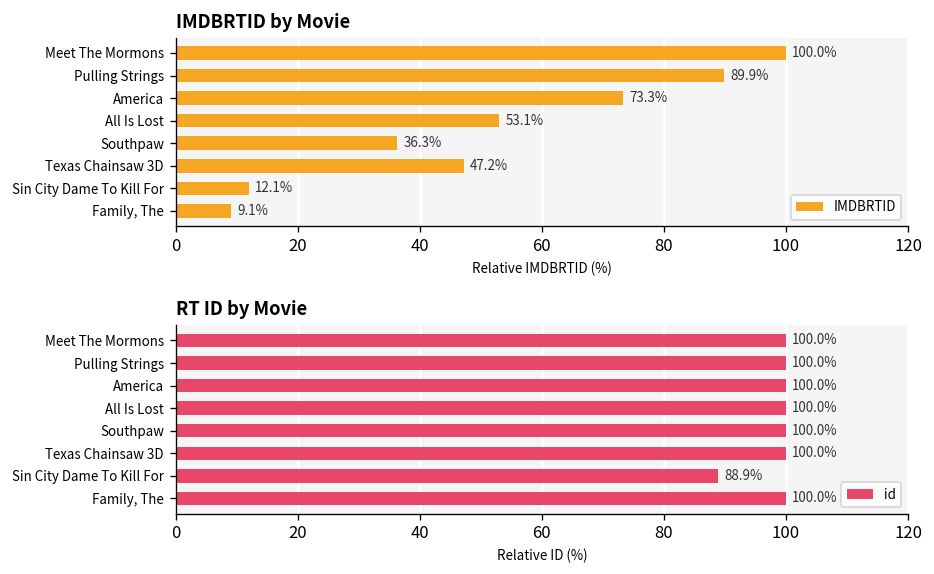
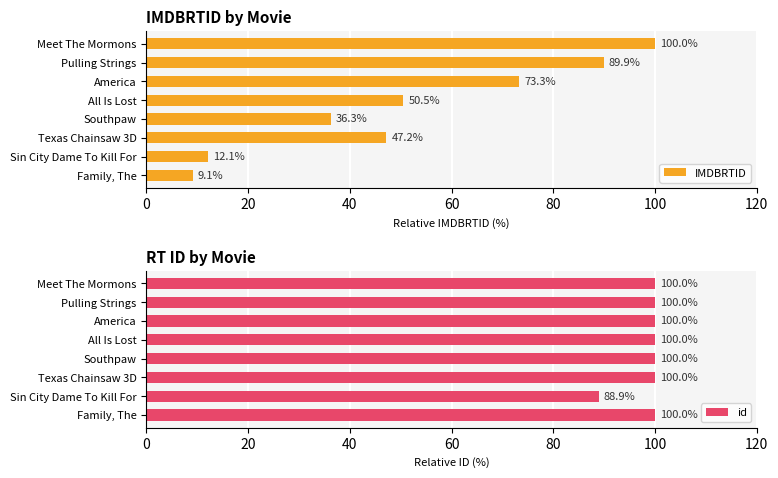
IMDBRTID by Movie, All Is Lost: 53.1% -> 50.5%
